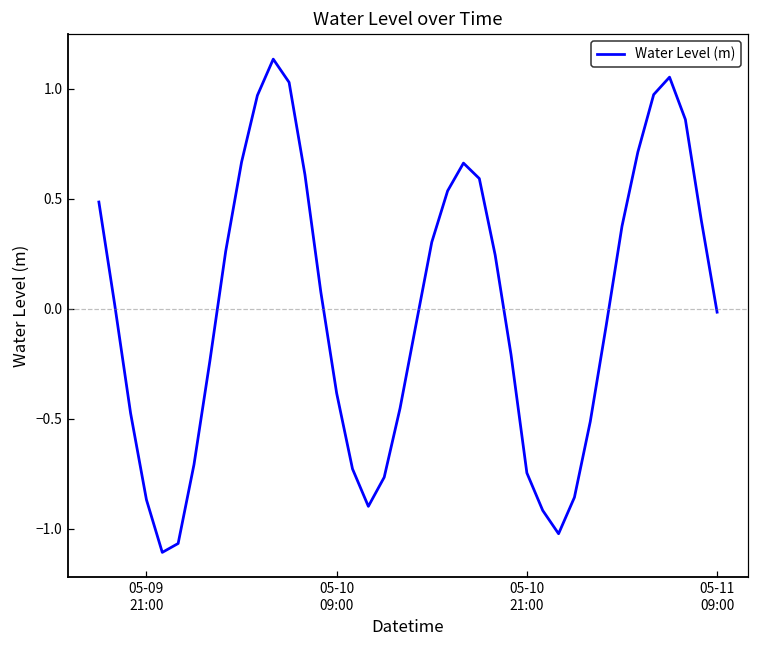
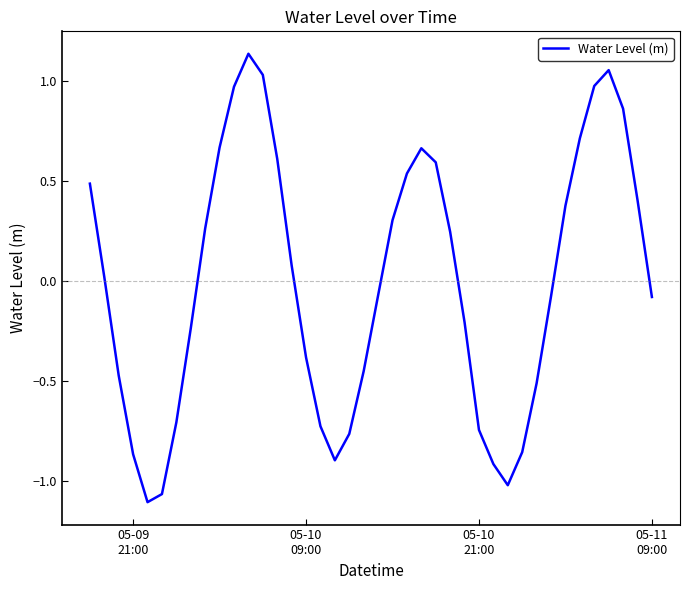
05-11 09:00: -0.02 -> -0.08
